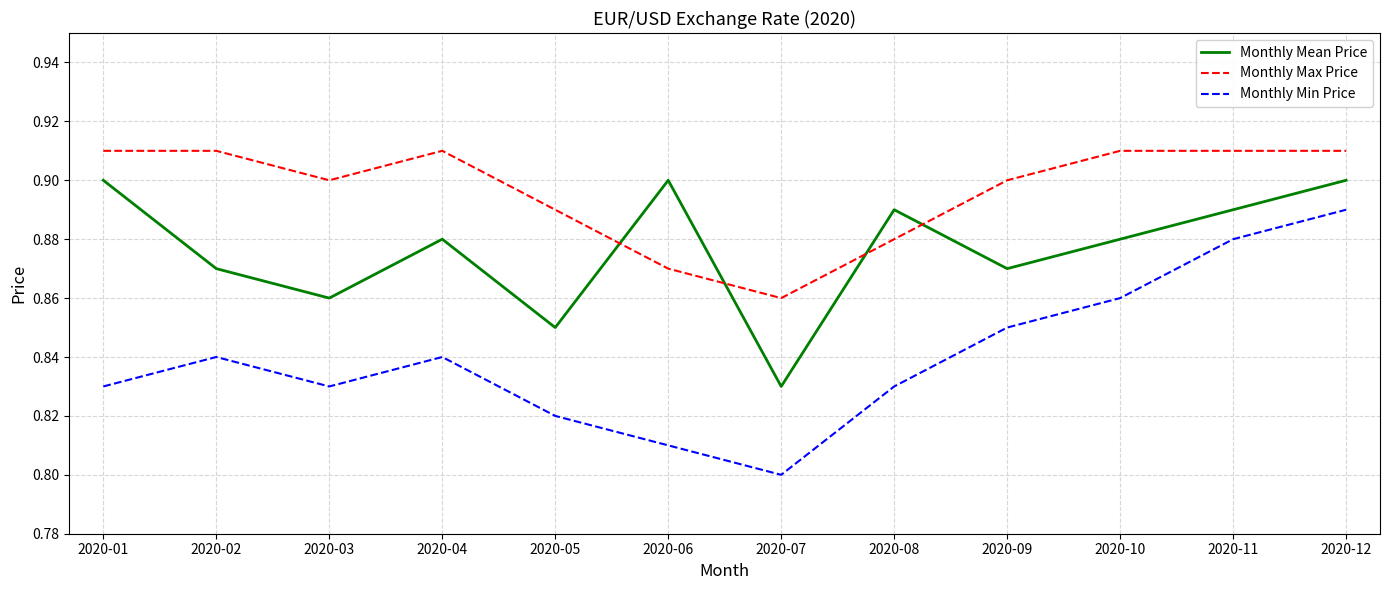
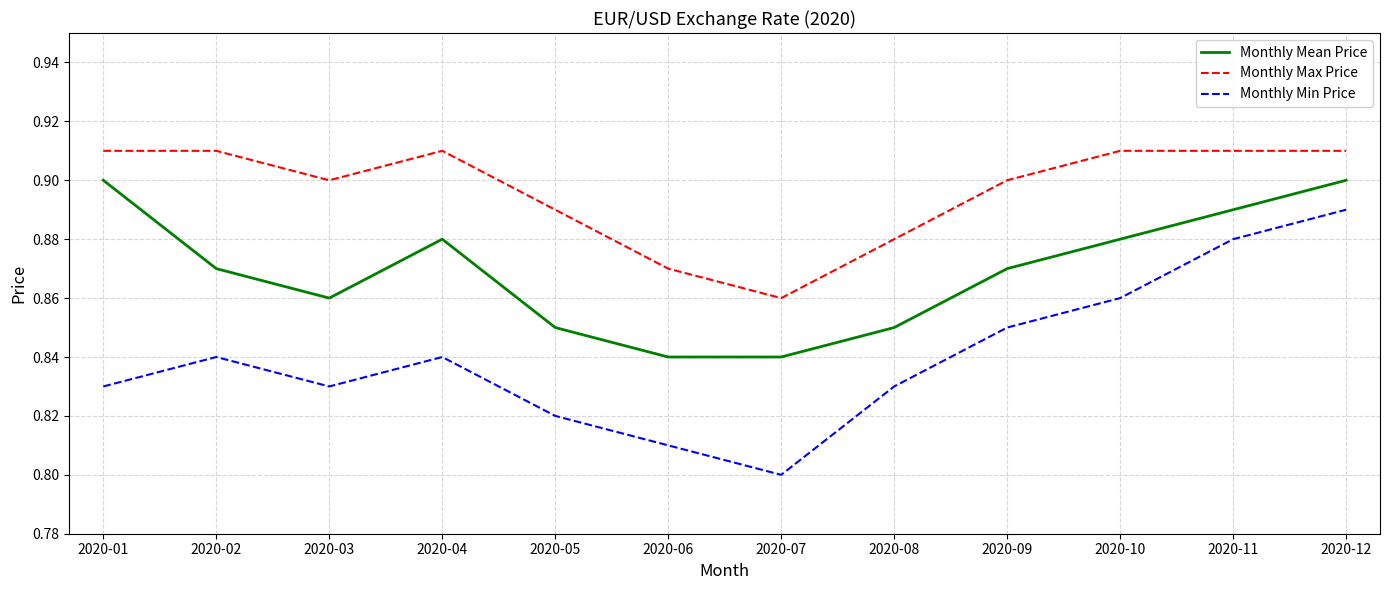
Monthly Mean Price, 2020-06: 0.90 -> 0.84
Monthly Mean Price, 2020-07: 0.83 -> 0.84
Monthly Mean Price, 2020-08: 0.89 -> 0.85
